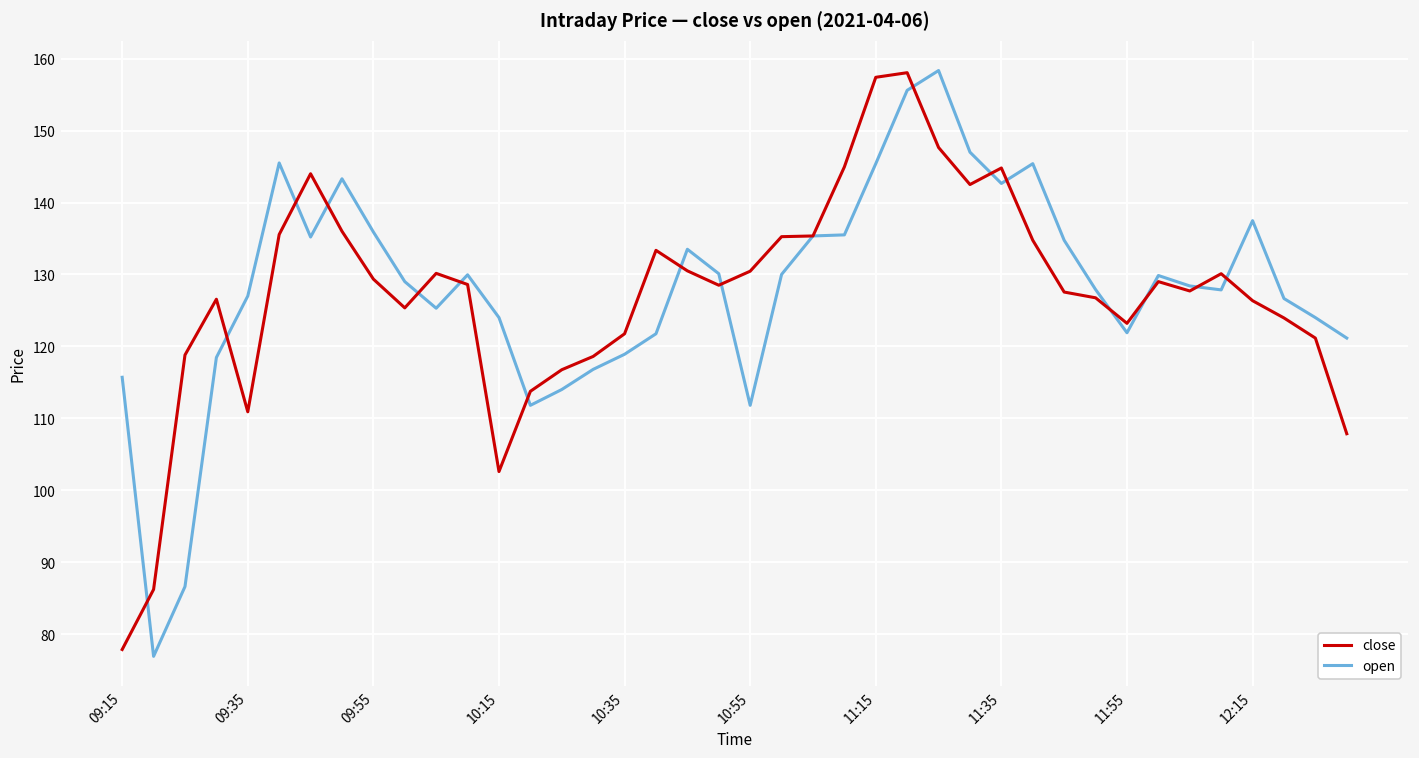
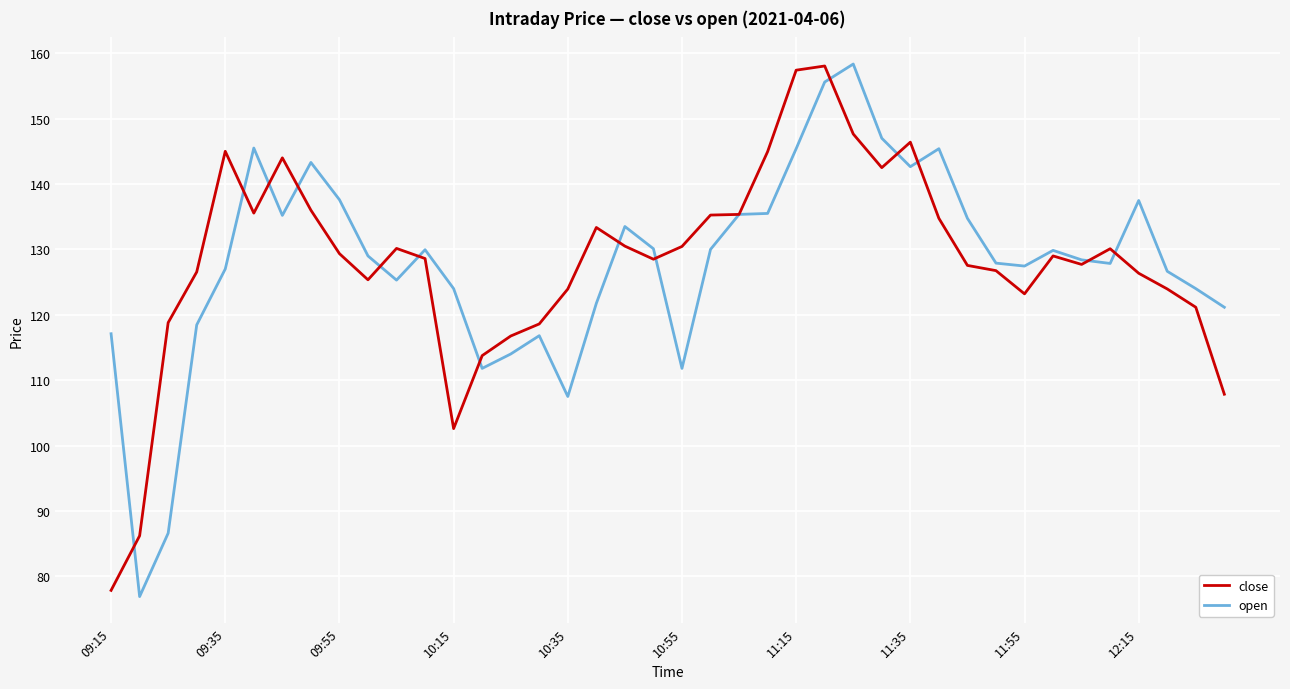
open, 09:15: 116 -> 117
close, 09:35: 111 -> 145
open, 09:55: 136 -> 138
close, 10:35: 122 -> 124
open, 10:35: 119 -> 108
close, 11:35: 145 -> 146
open, 11:55: 122 -> 127
